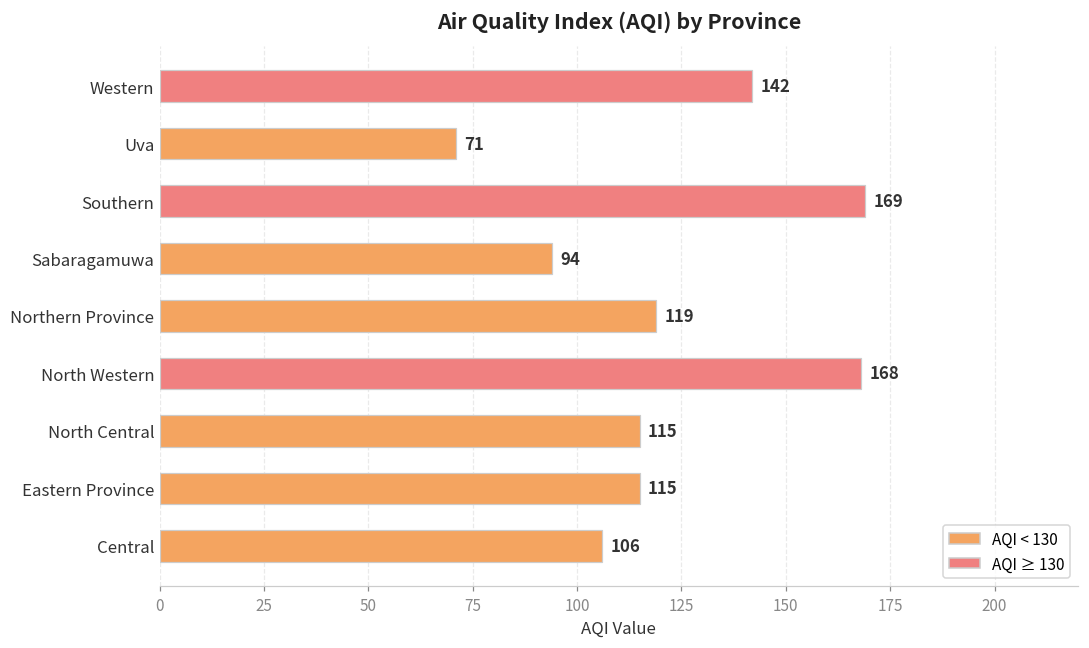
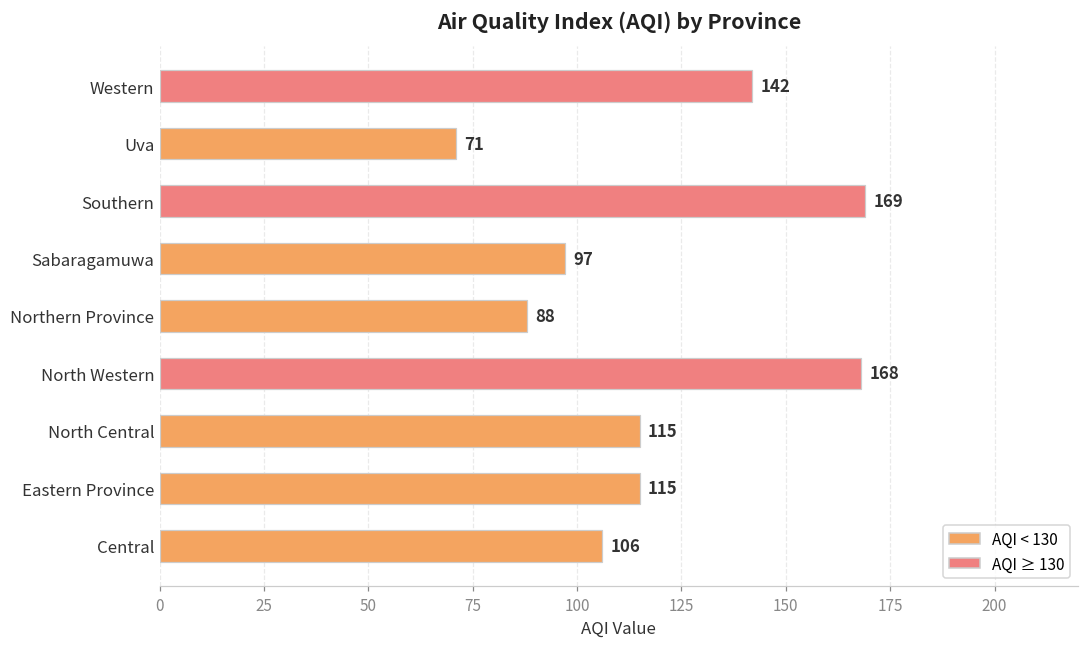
Sabaragamuwa: 94 -> 97
Northern Province: 119 -> 88
